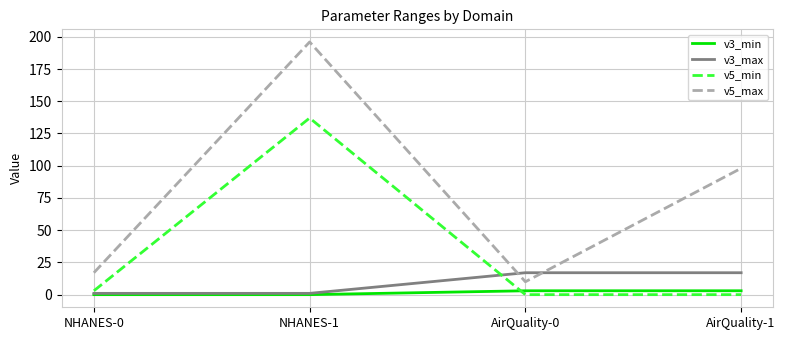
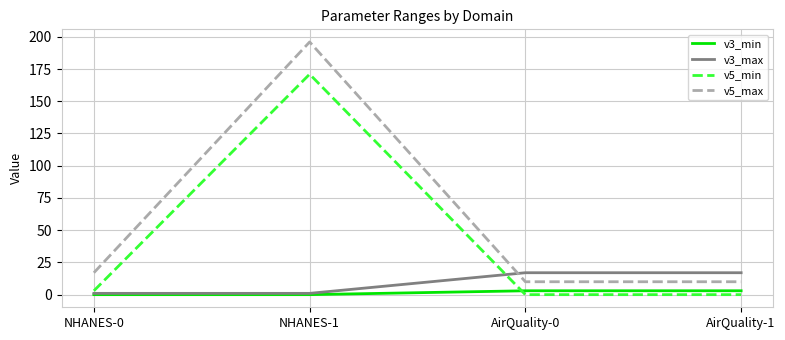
v5_min, NHANES-1: 137 -> 171
v5_max, AirQuality-1: 98 -> 10
